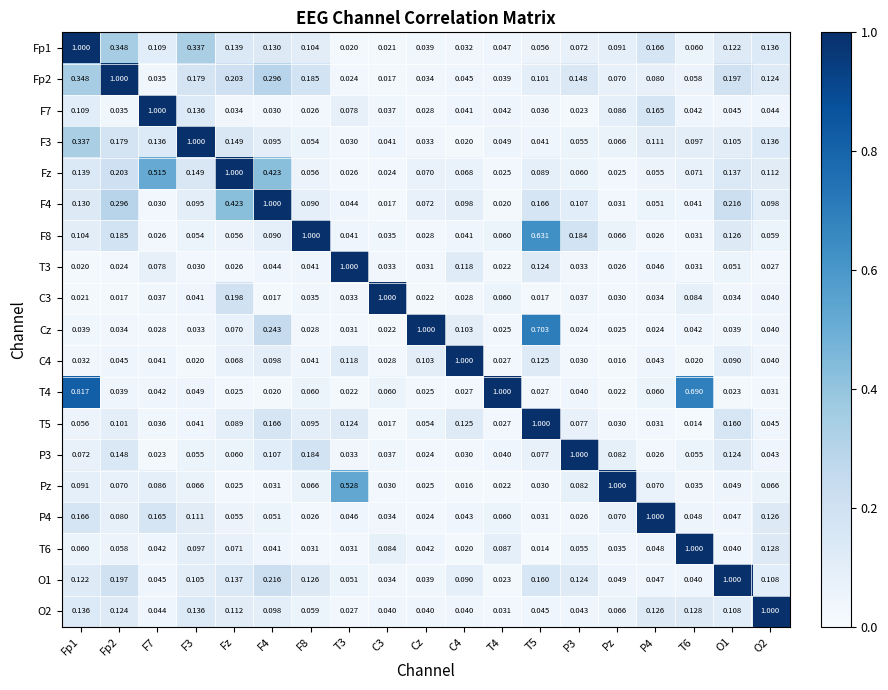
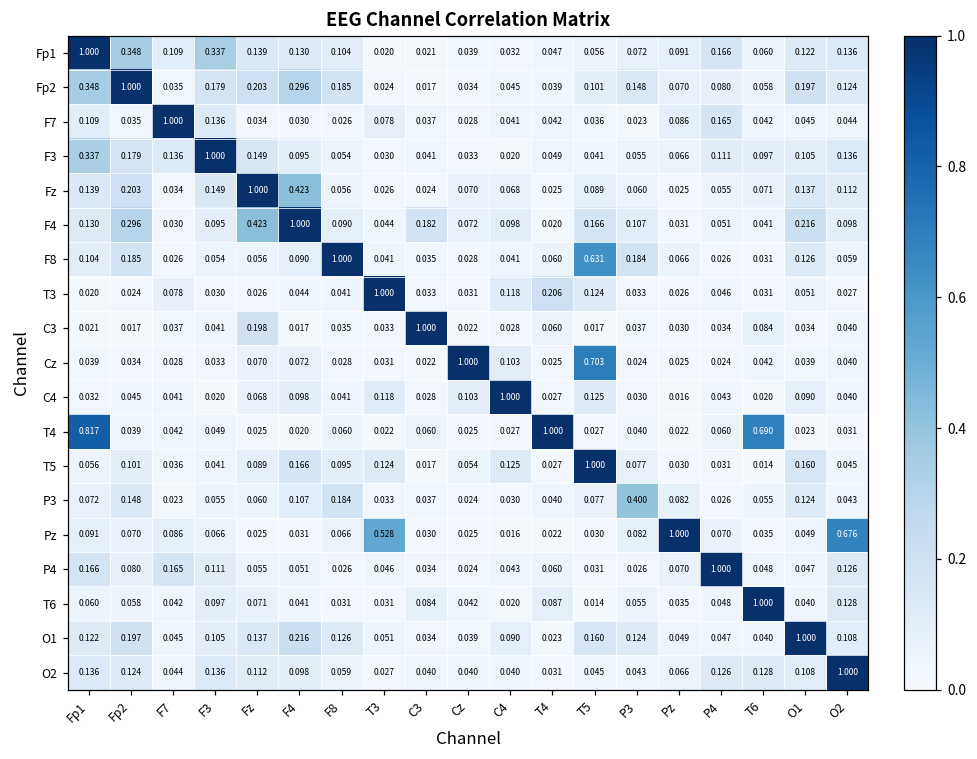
Fz, F7: 0.515 -> 0.034
F4, C3: 0.017 -> 0.182
T3, T4: 0.022 -> 0.206
Cz, F4: 0.243 -> 0.072
P3, P3: 1.000 -> 0.400
Pz, O2: 0.066 -> 0.676
